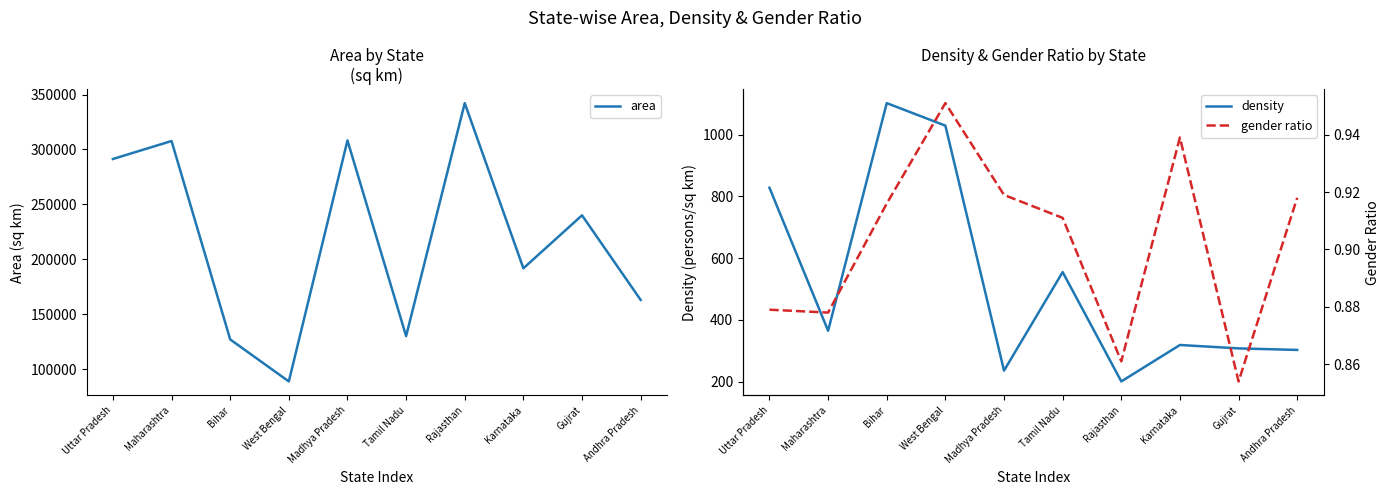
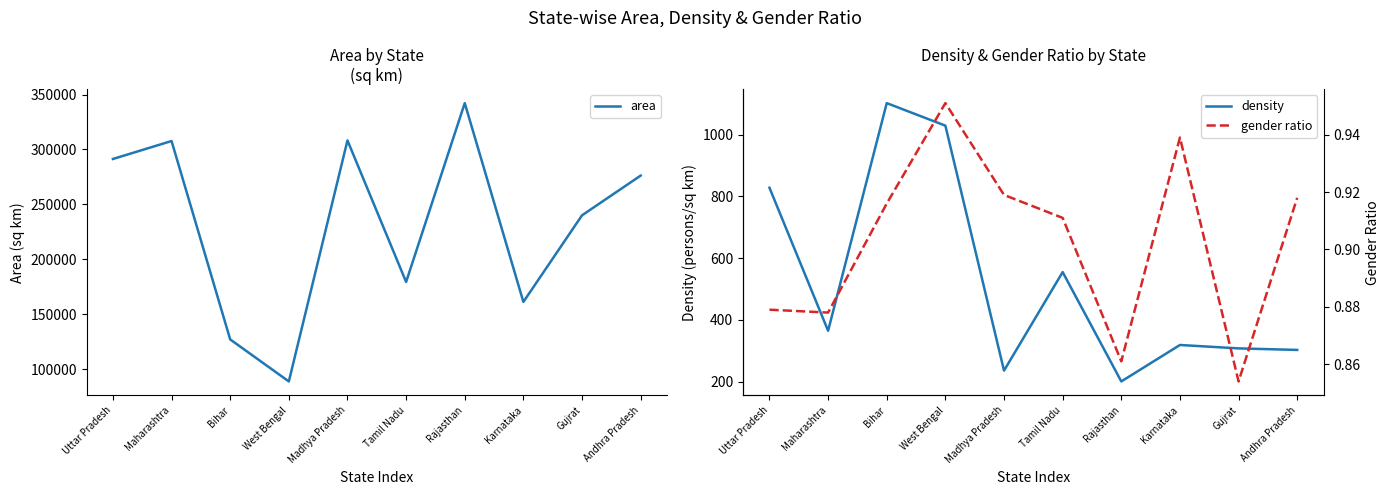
Area by State (sq km), Tamil Nadu: 130000 -> 179000
Area by State (sq km), Karnataka: 192000 -> 161000
Area by State (sq km), Andhra Pradesh: 163000 -> 276000
